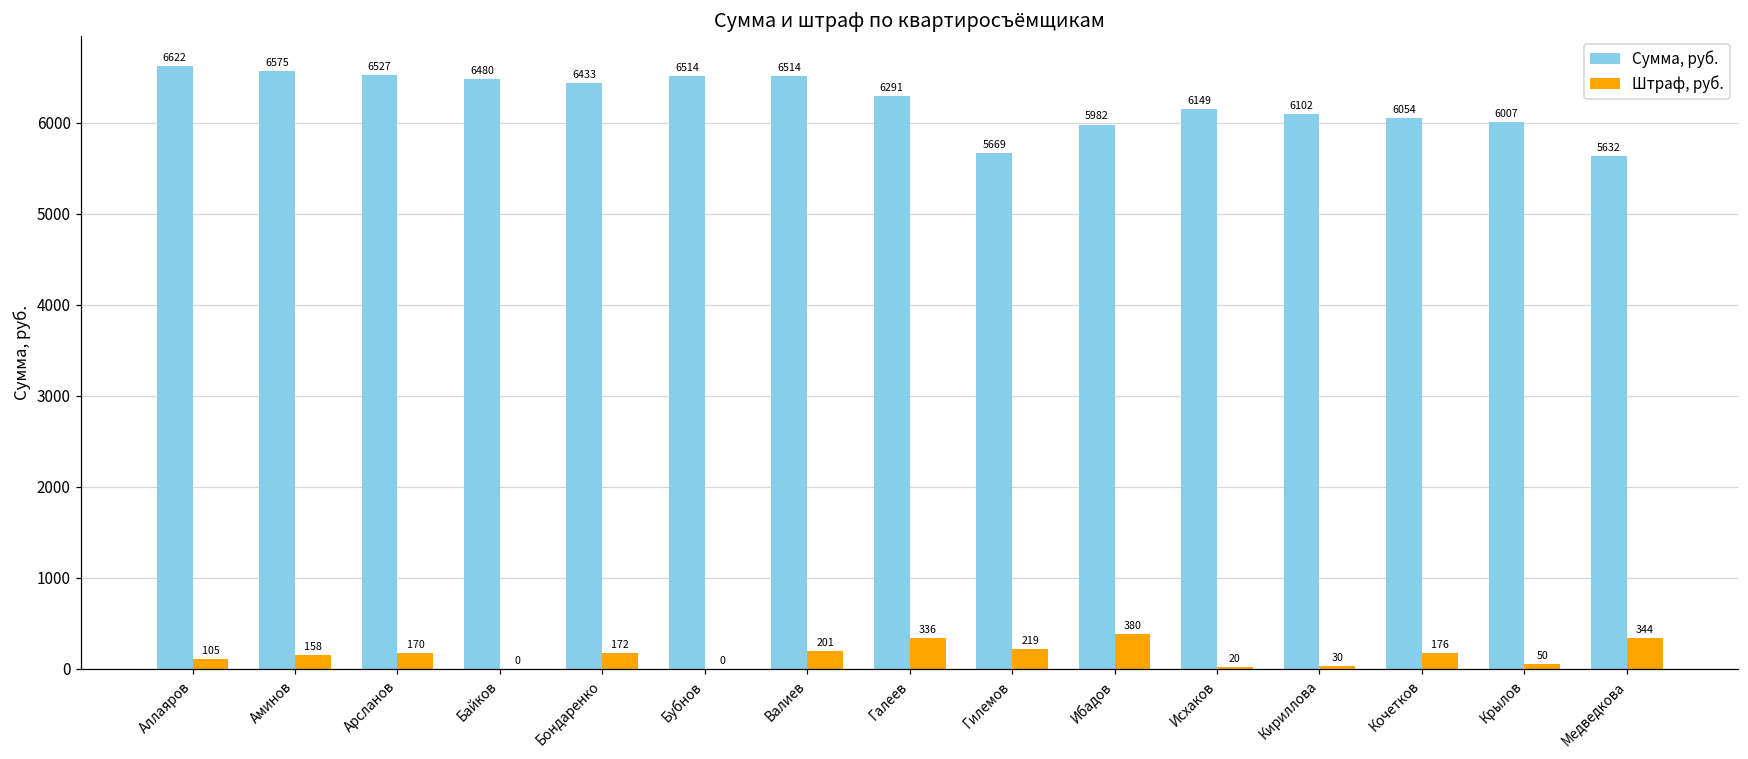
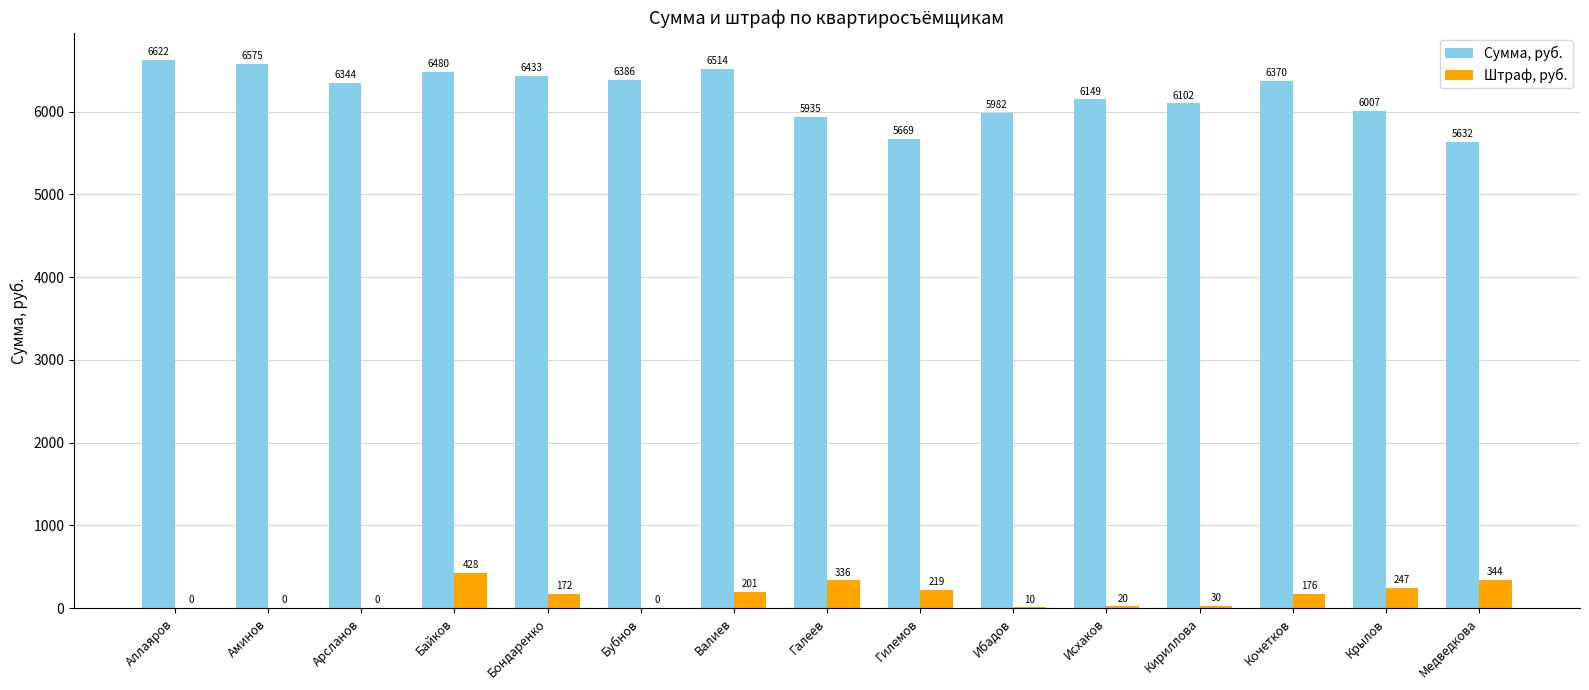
Штраф, руб., Аллаяров: 105 -> 0
Штраф, руб., Аминов: 158 -> 0
Сумма, руб., Арсланов: 6527 -> 6344
Штраф, руб., Арсланов: 170 -> 0
Штраф, руб., Байков: 0 -> 428
Сумма, руб., Бубнов: 6514 -> 6386
Сумма, руб., Галеев: 6291 -> 5935
Штраф, руб., Ибадов: 380 -> 10
Сумма, руб., Кочетков: 6054 -> 6370
Штраф, руб., Крылов: 50 -> 247
